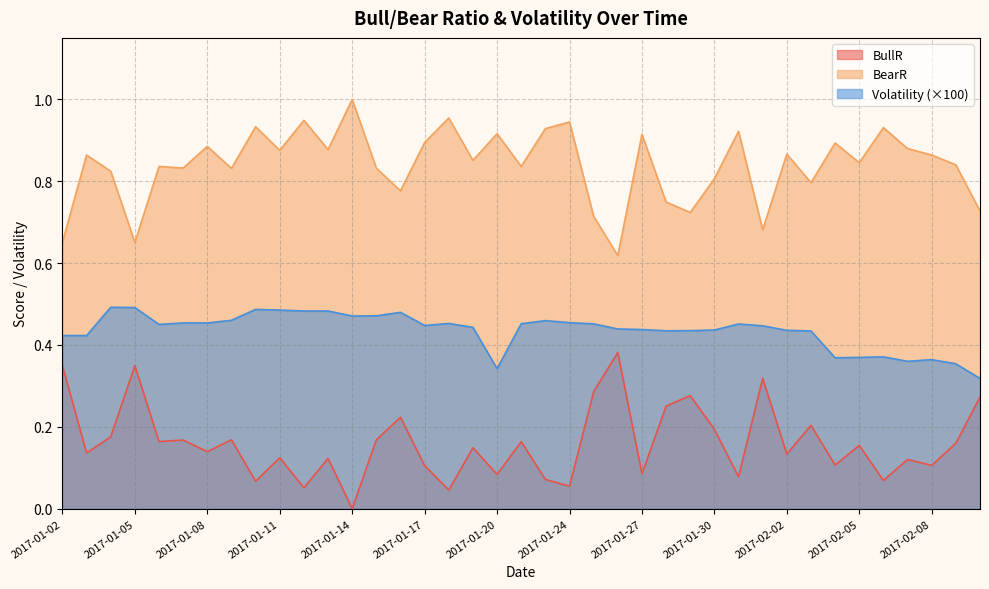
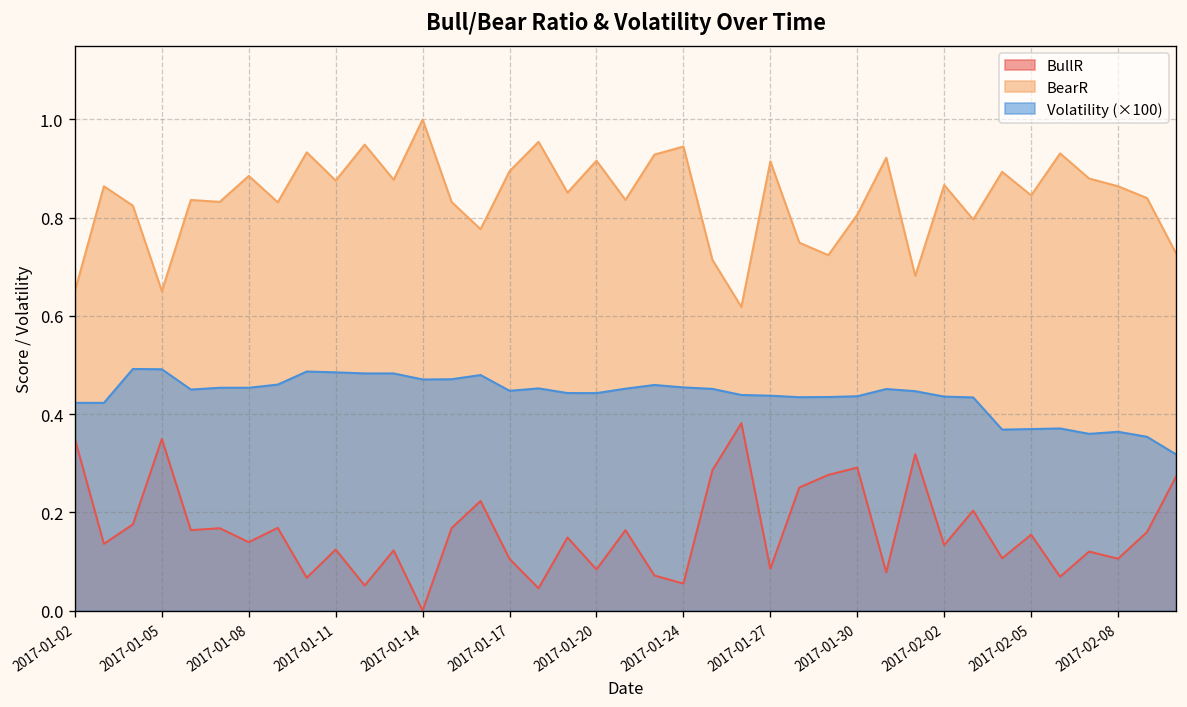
Volatility (×100), 2017-01-20: 0.34 -> 0.44
BullR, 2017-01-30: 0.19 -> 0.29
